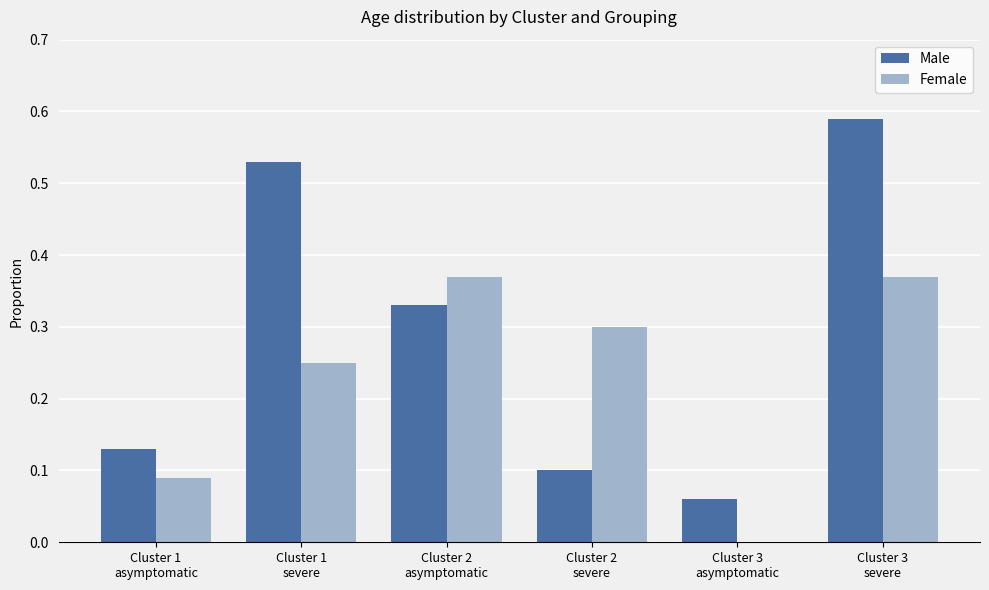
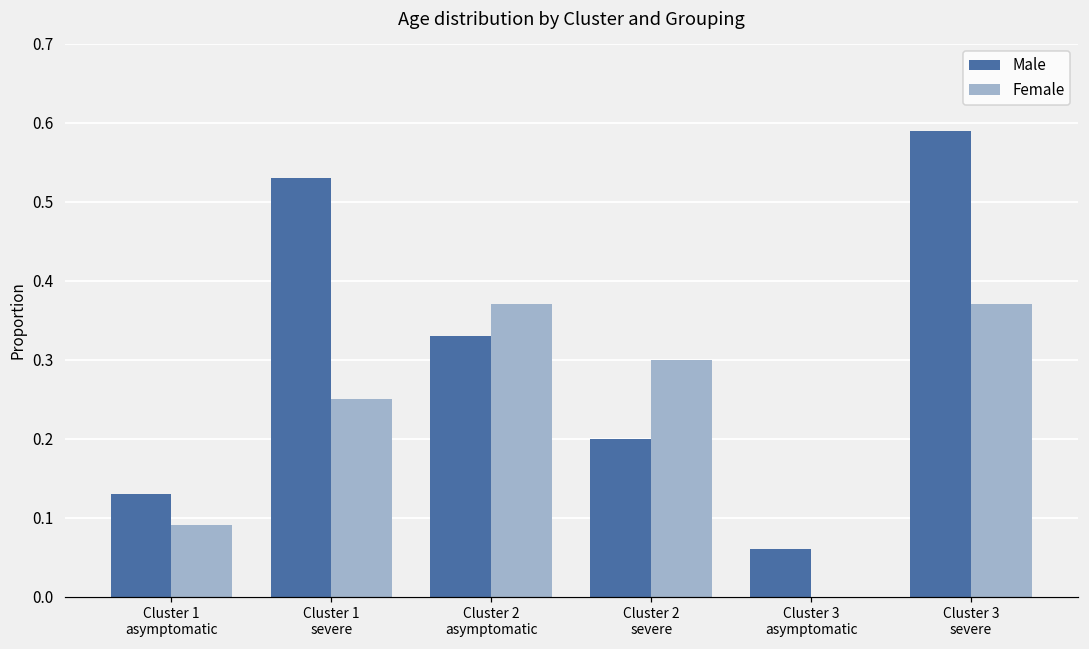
Male, Cluster 2 severe: 0.1 -> 0.2
